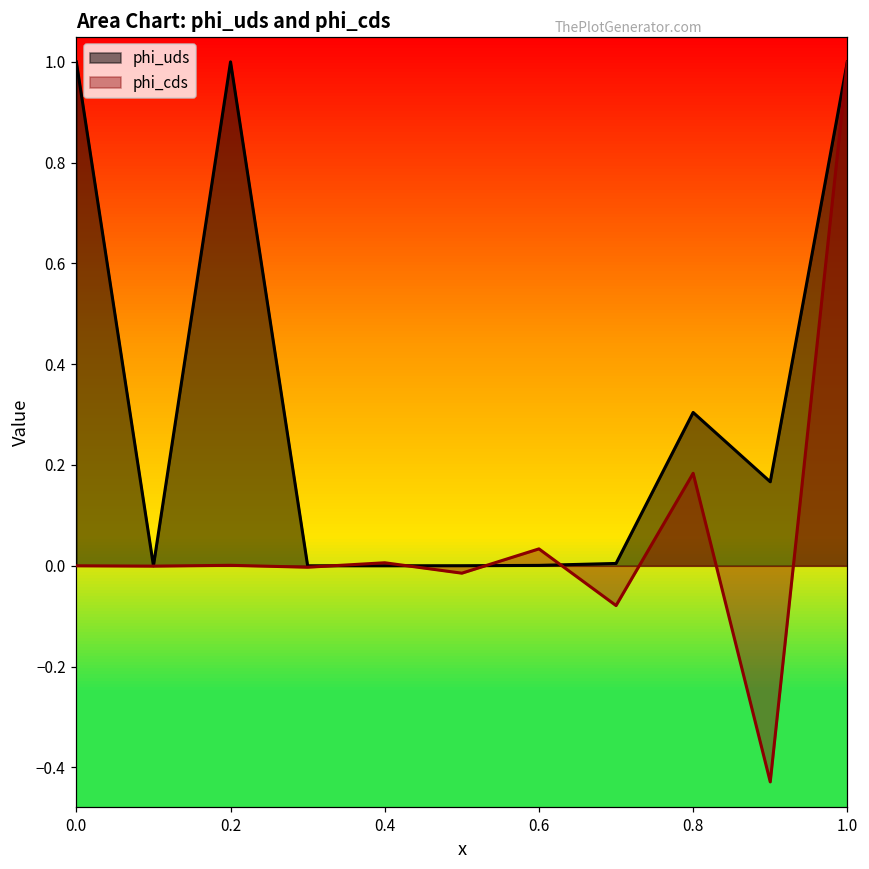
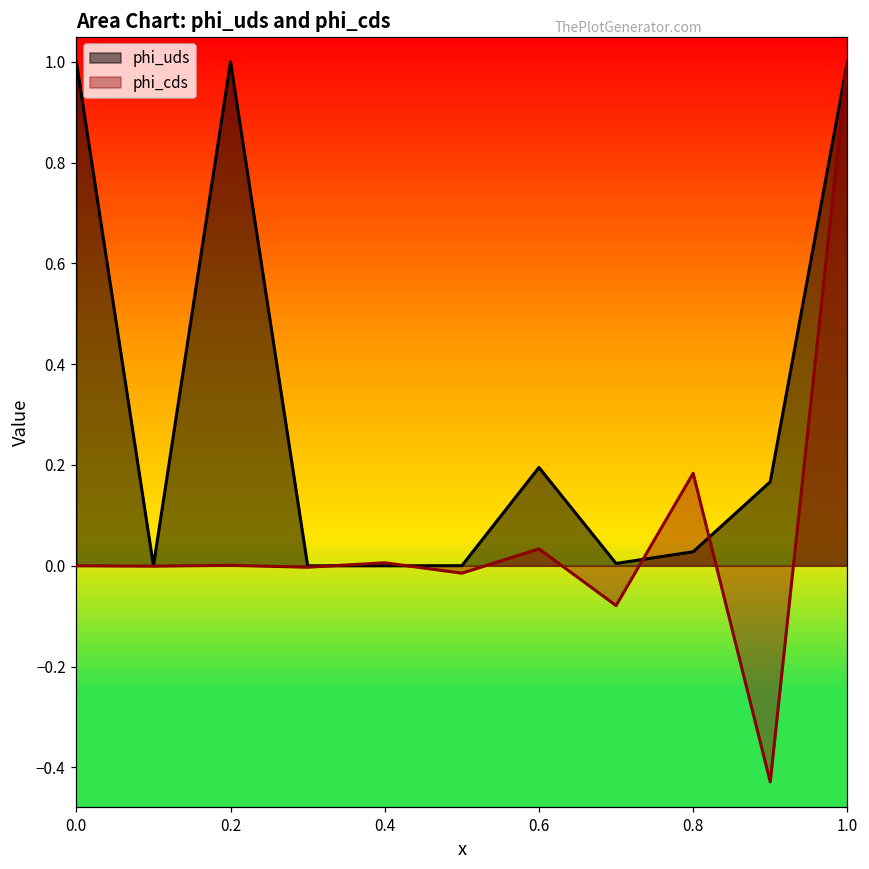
phi_uds, 0.6: 0.00 -> 0.20
phi_uds, 0.8: 0.30 -> 0.03
